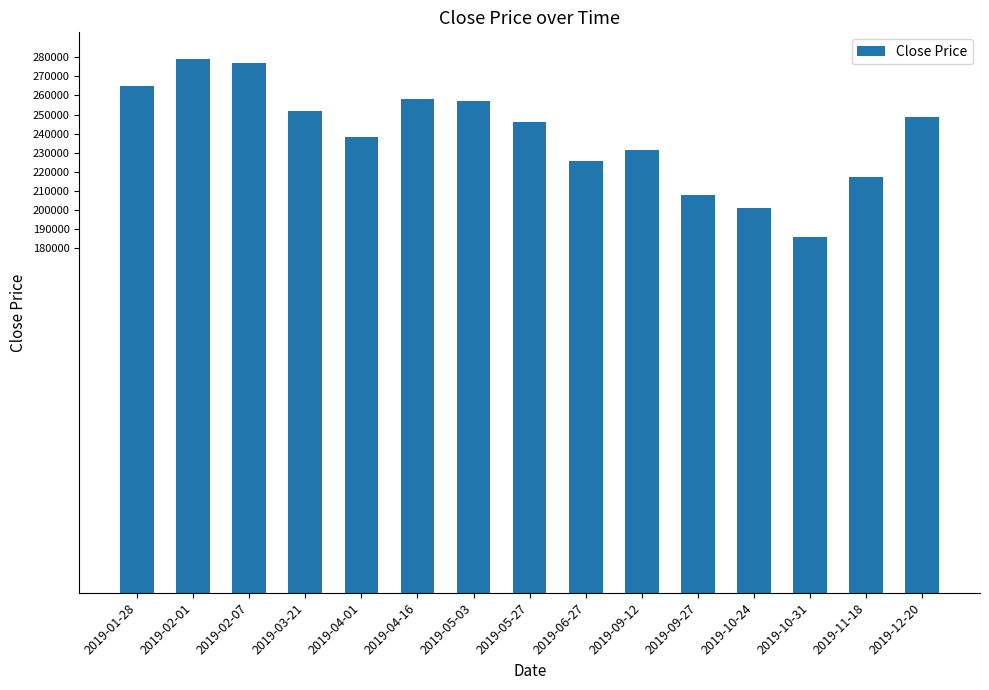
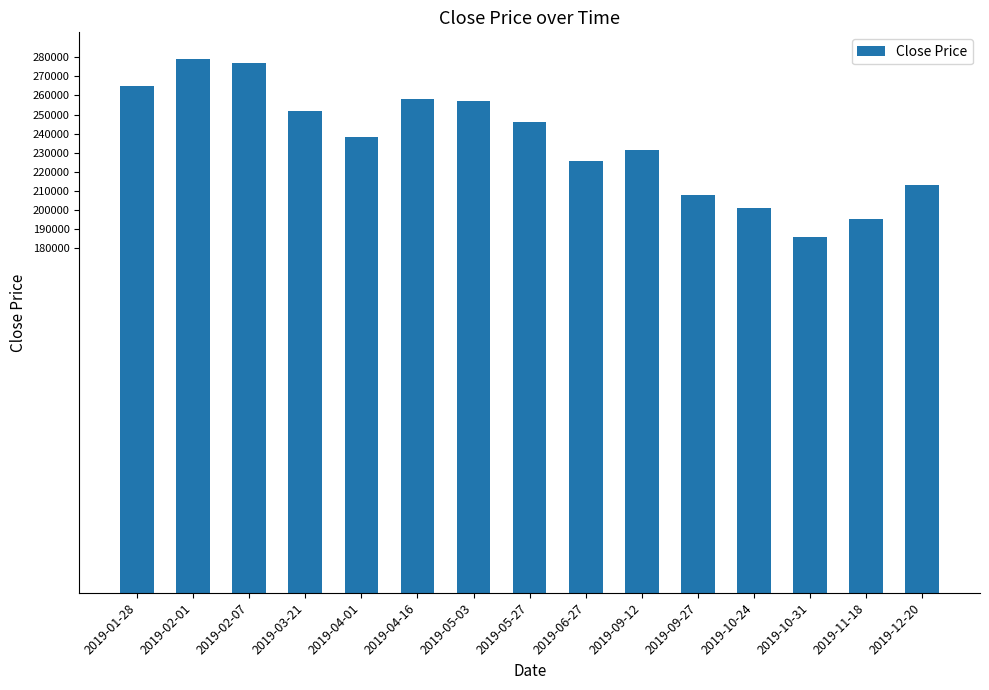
2019-11-18: 217000 -> 196000
2019-12-20: 249000 -> 213000
